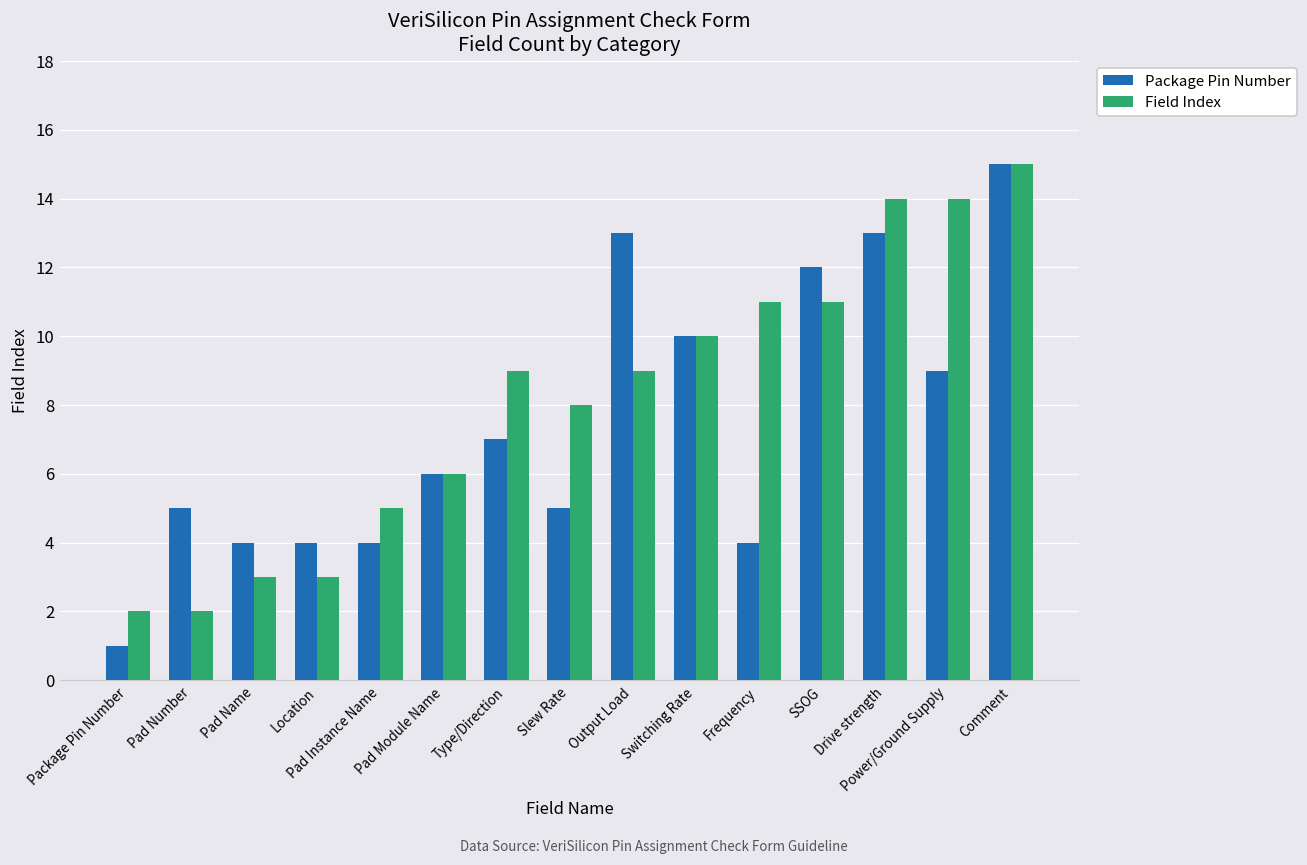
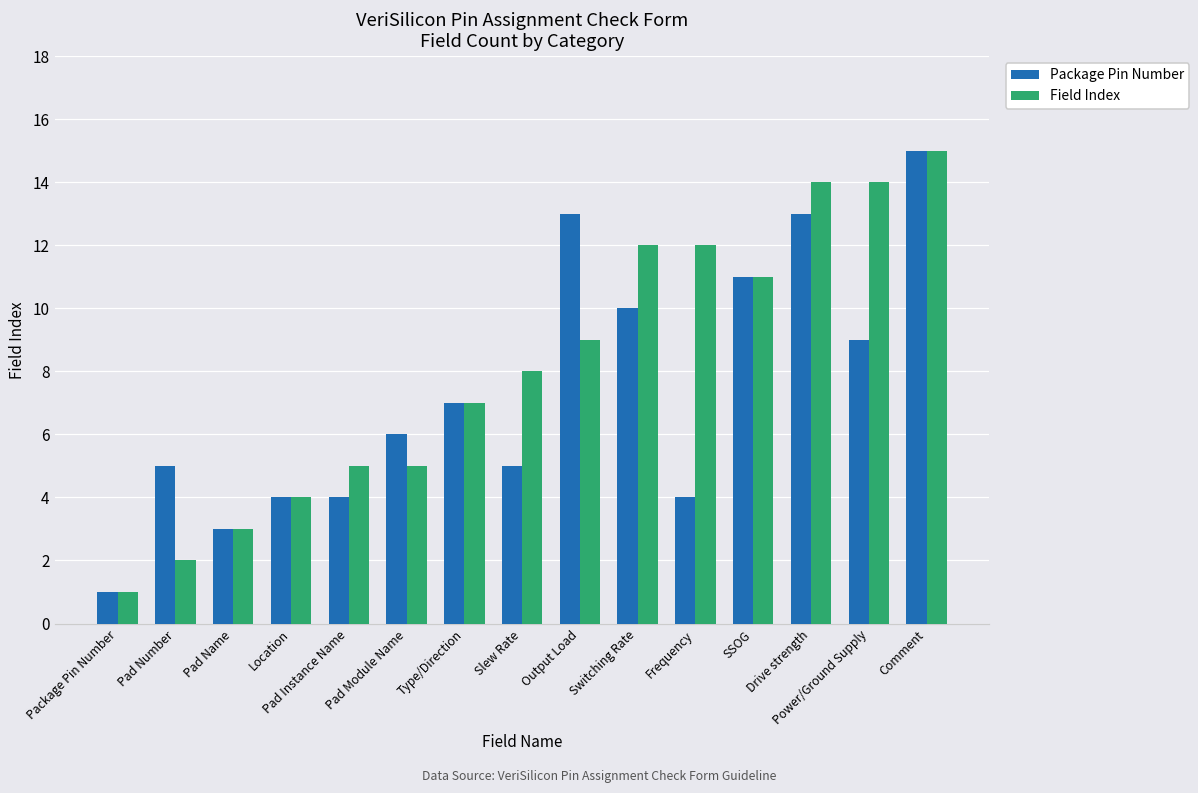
Field Index, Package Pin Number: 2 -> 1
Package Pin Number, Pad Name: 4 -> 3
Field Index, Location: 3 -> 4
Field Index, Pad Module Name: 6 -> 5
Field Index, Type/Direction: 9 -> 7
Field Index, Switching Rate: 10 -> 12
Field Index, Frequency: 11 -> 12
Package Pin Number, SSOG: 12 -> 11
